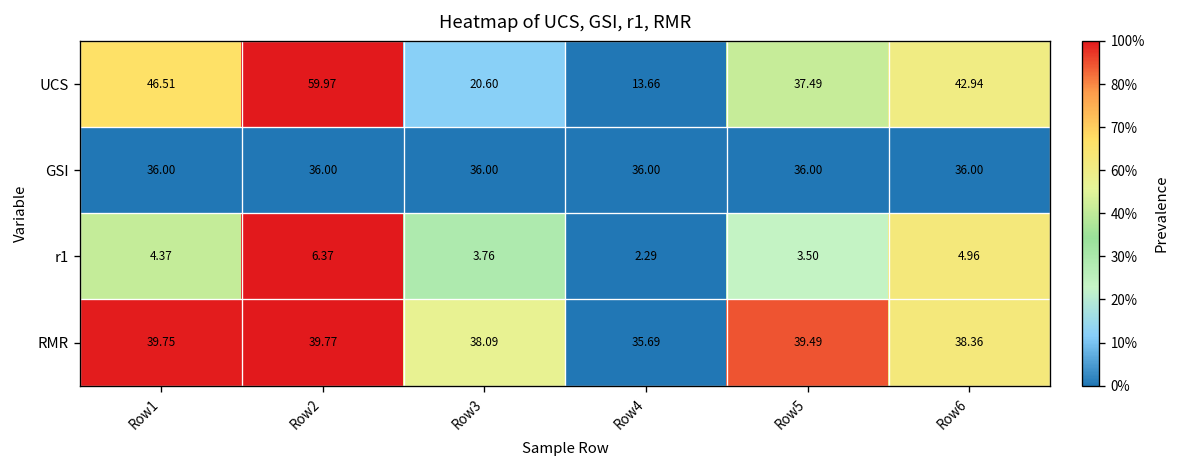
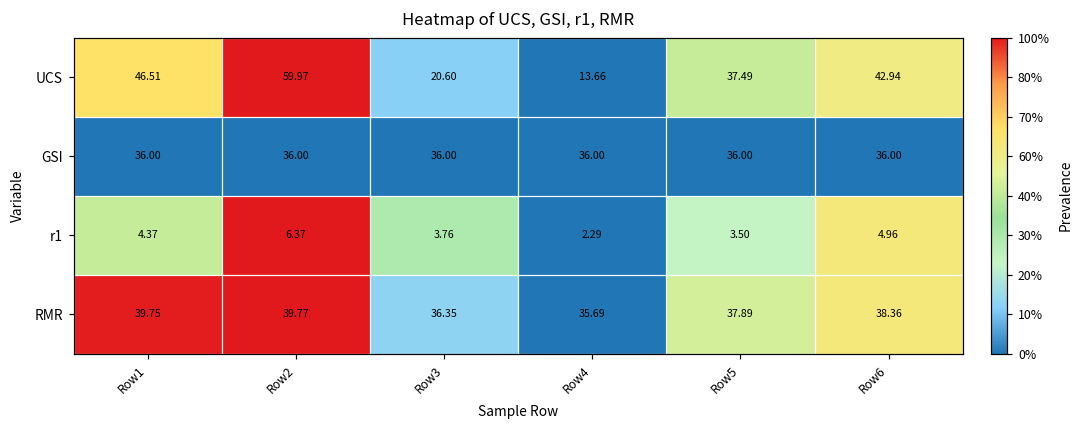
RMR, Row3: 38.09 -> 36.35
RMR, Row5: 39.49 -> 37.89
